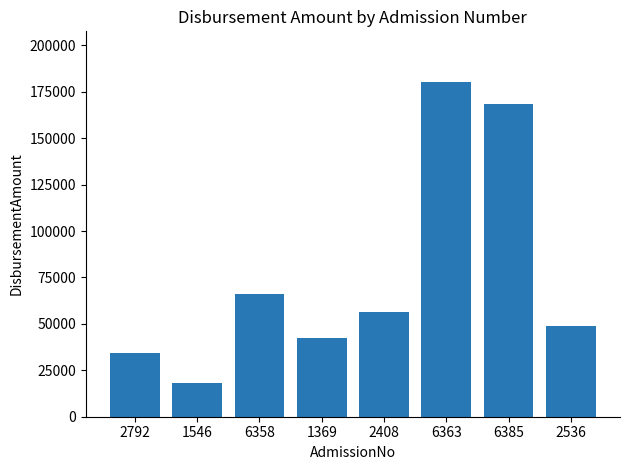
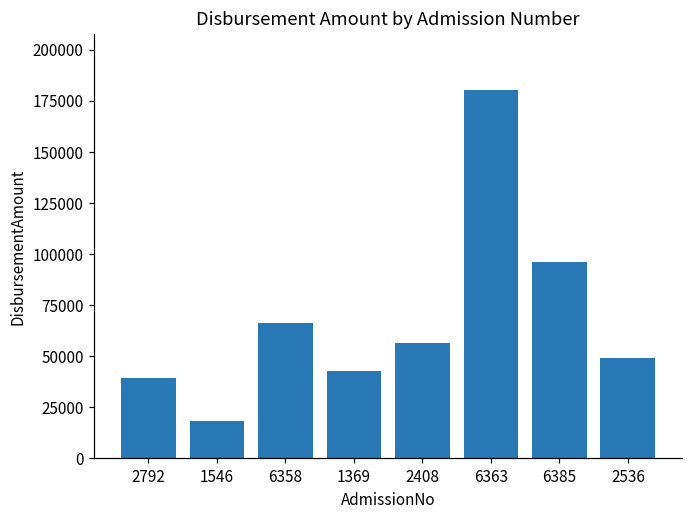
2792: 34000 -> 39000
6385: 168000 -> 96000
